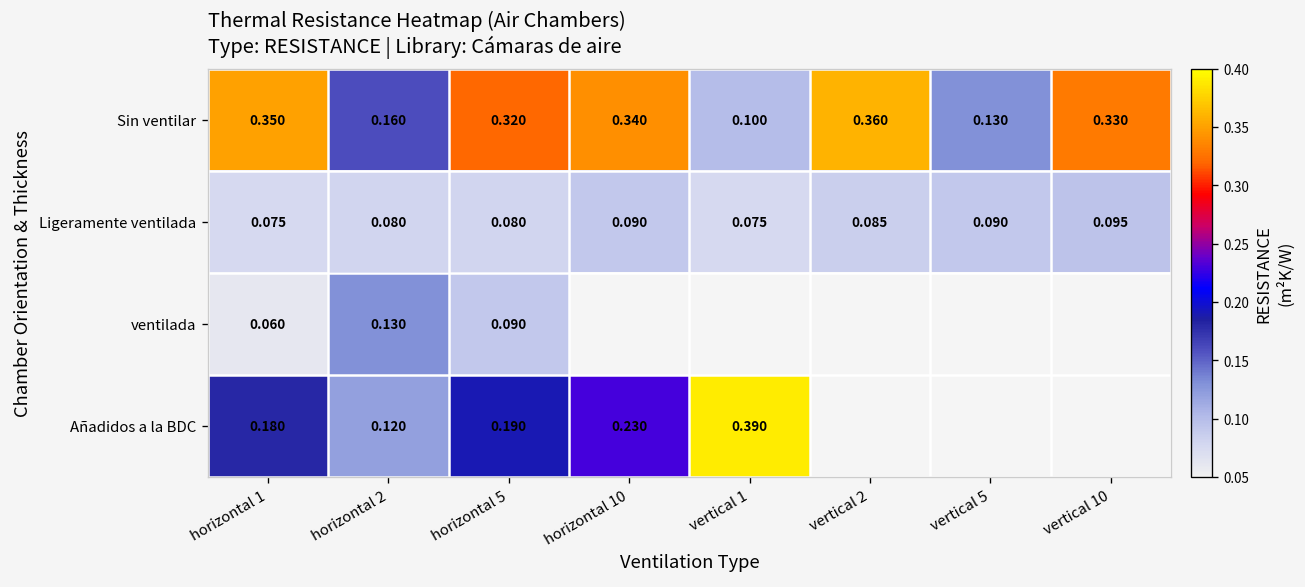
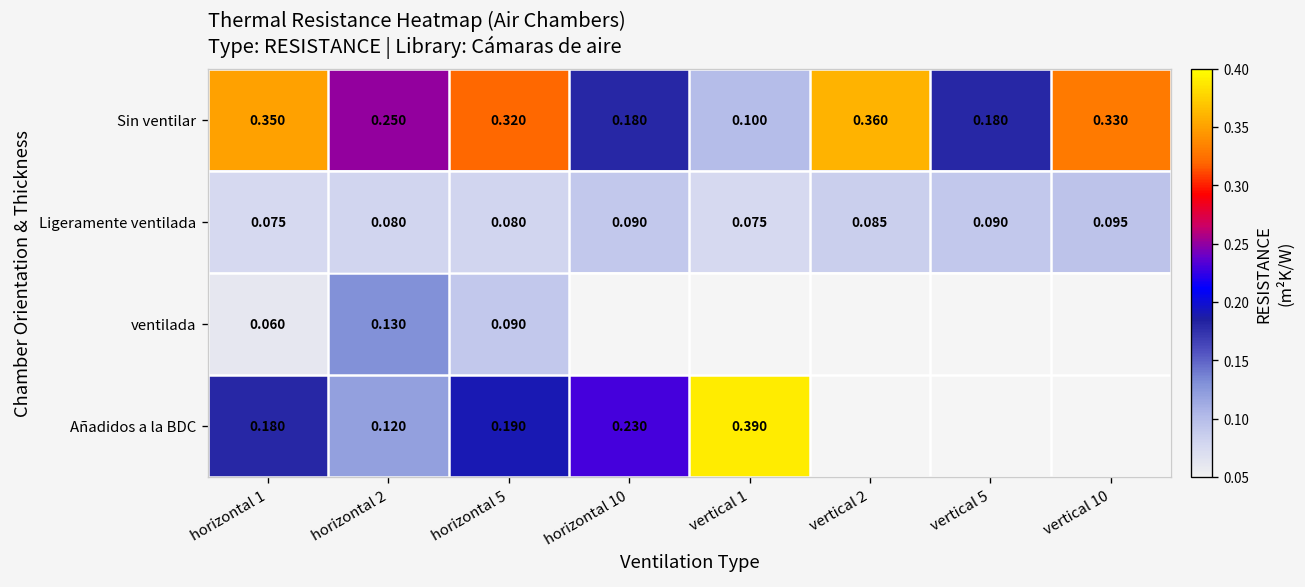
Sin ventilar, horizontal 2: 0.160 -> 0.250
Sin ventilar, horizontal 10: 0.340 -> 0.180
Sin ventilar, vertical 5: 0.130 -> 0.180
